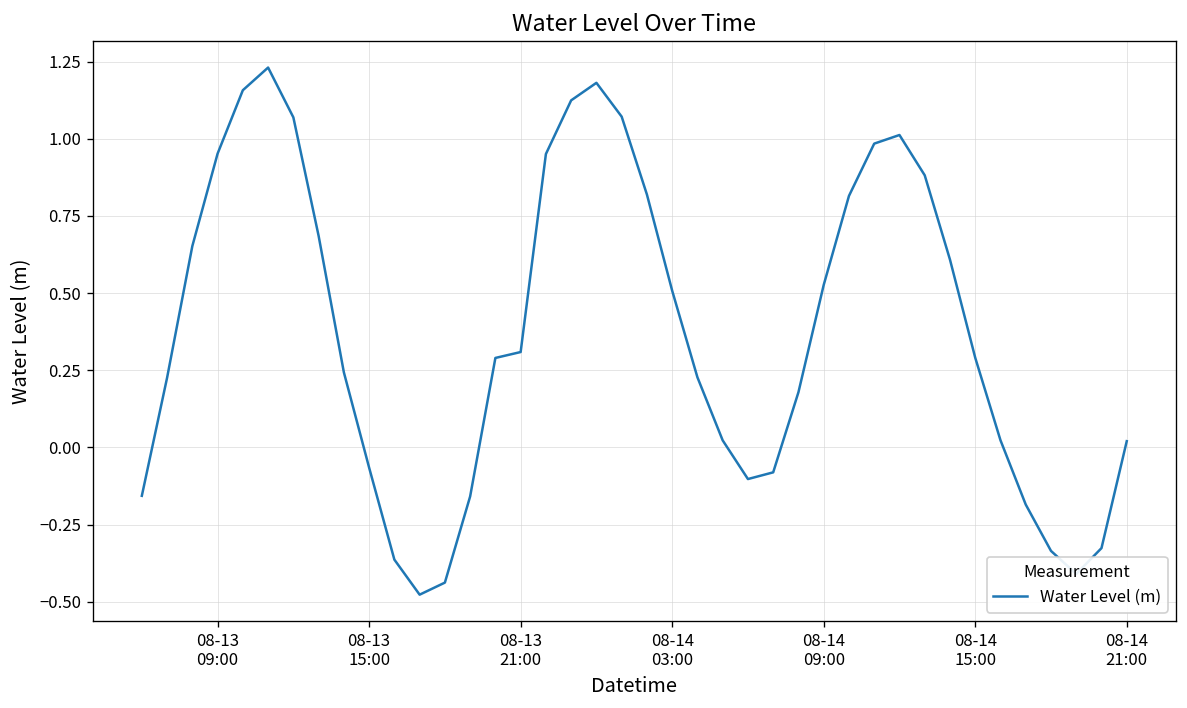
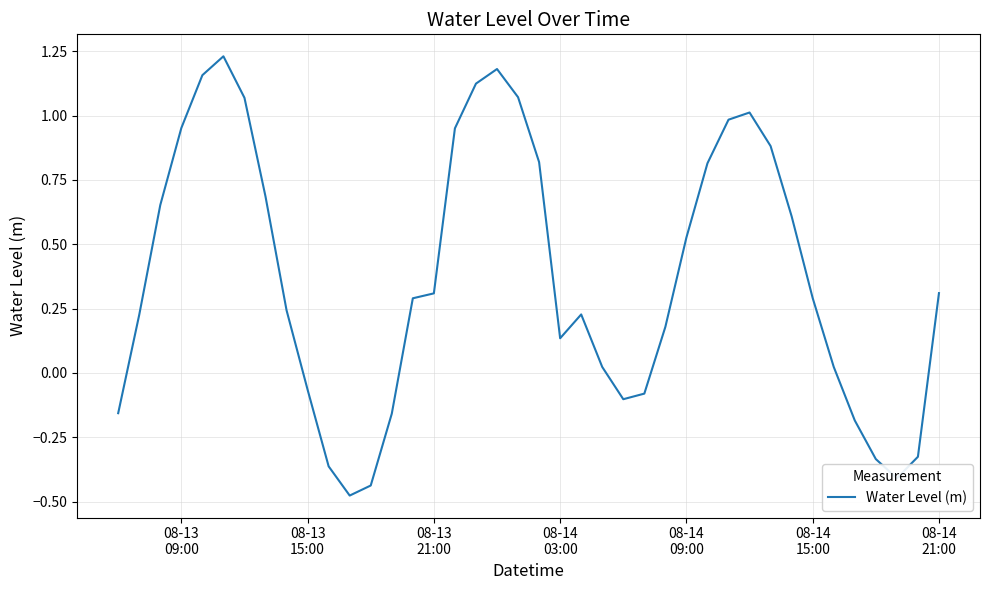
08-14 03:00: 0.51 -> 0.13
08-14 21:00: 0.02 -> 0.31
